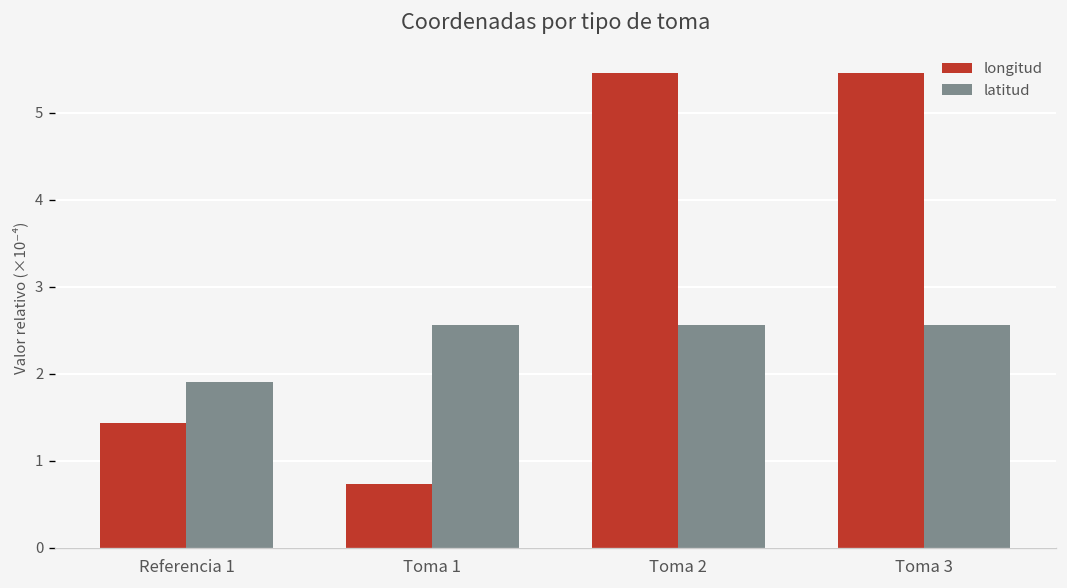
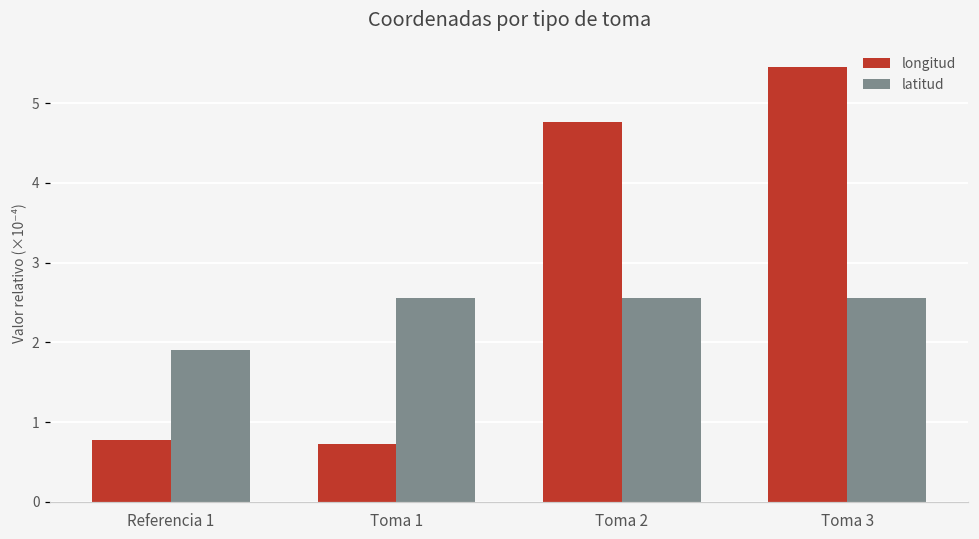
longitud, Referencia 1: 1.4 -> 0.8
longitud, Toma 2: 5.5 -> 4.8
